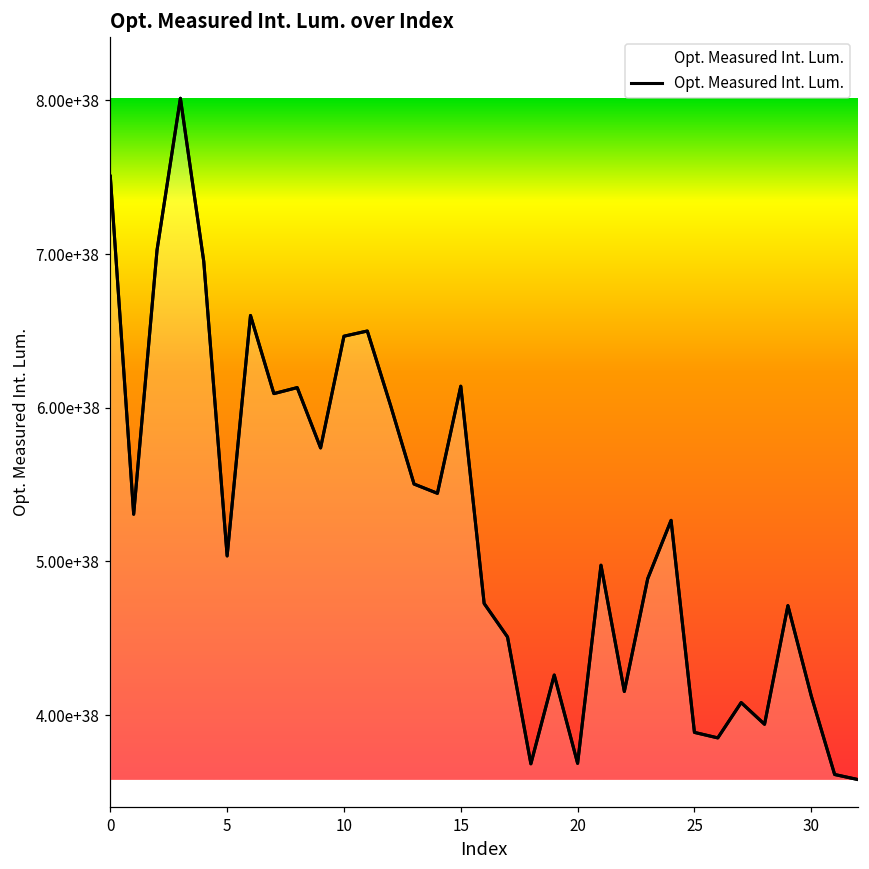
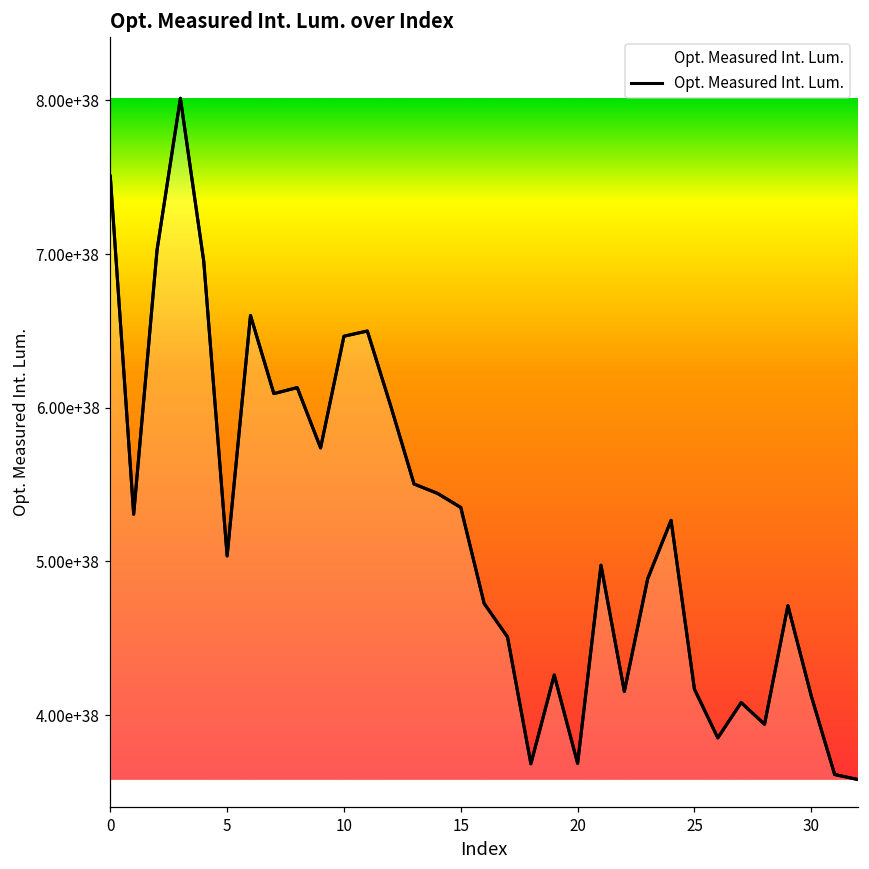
15: 614000000000000000000000000000000000000 -> 535000000000000000000000000000000000000
25: 389000000000000000000000000000000000000 -> 417000000000000000000000000000000000000
